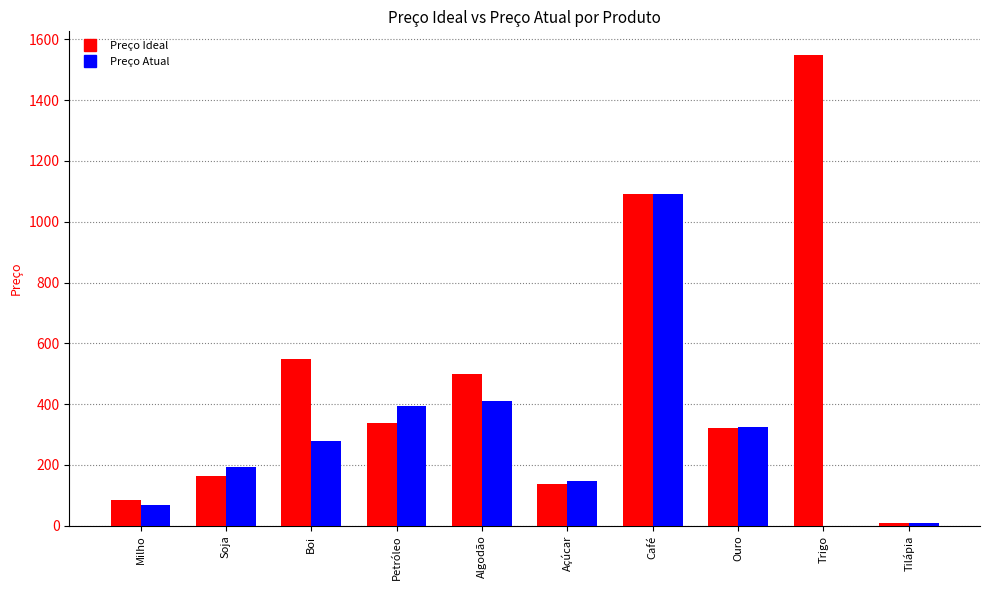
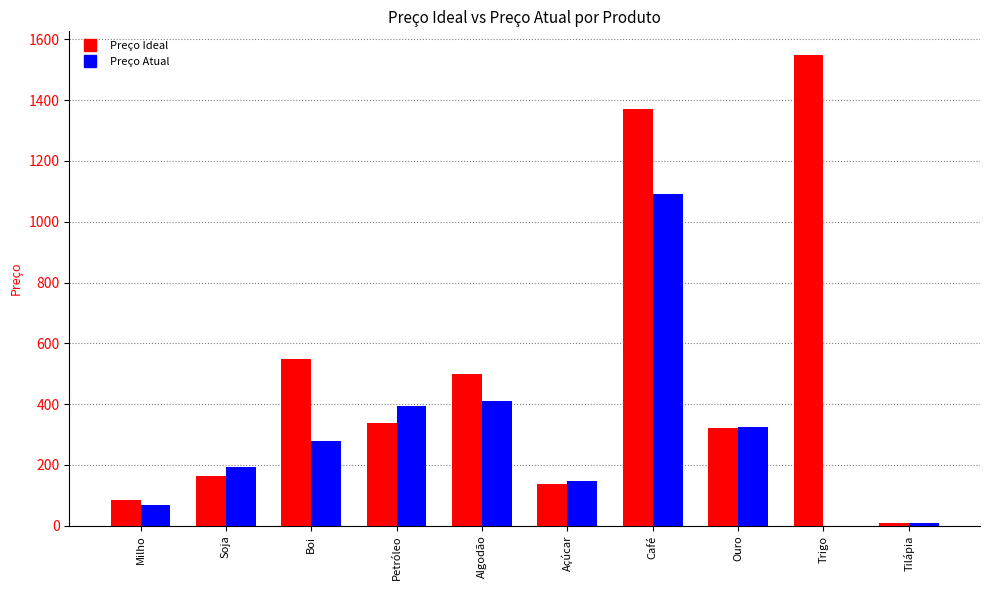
Preço Ideal, Café: 1090 -> 1370
